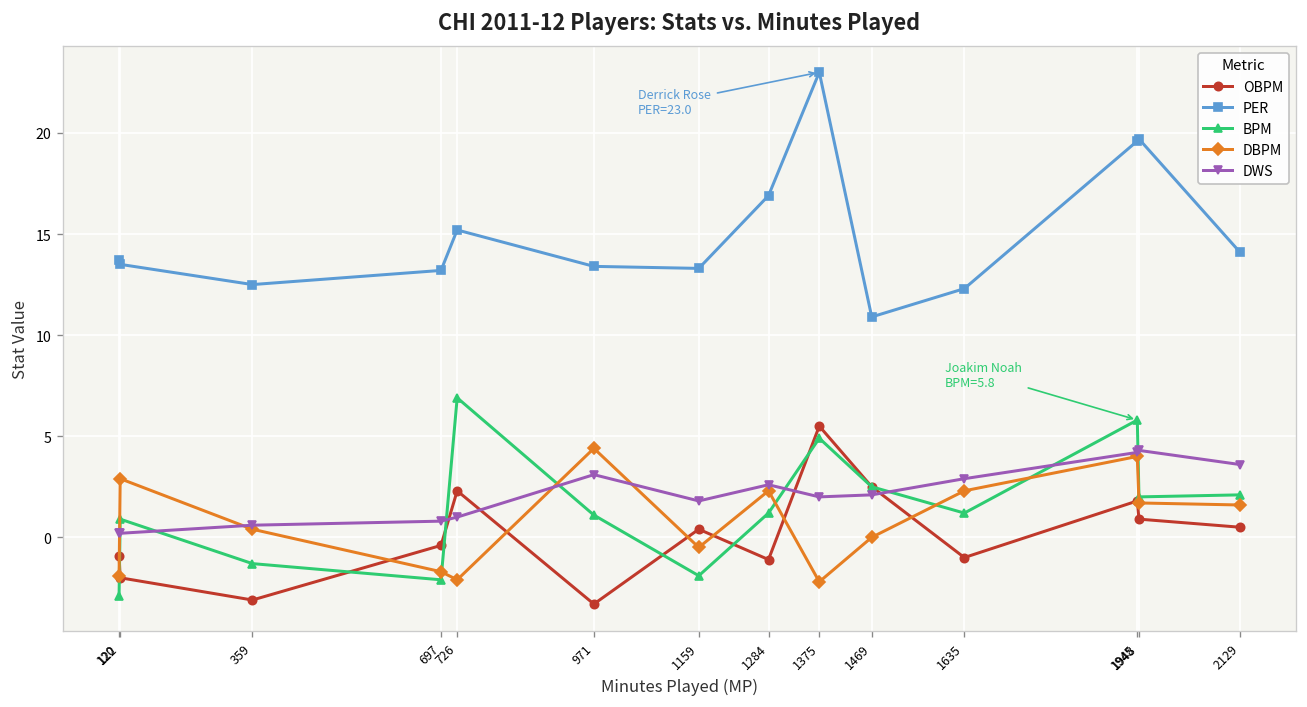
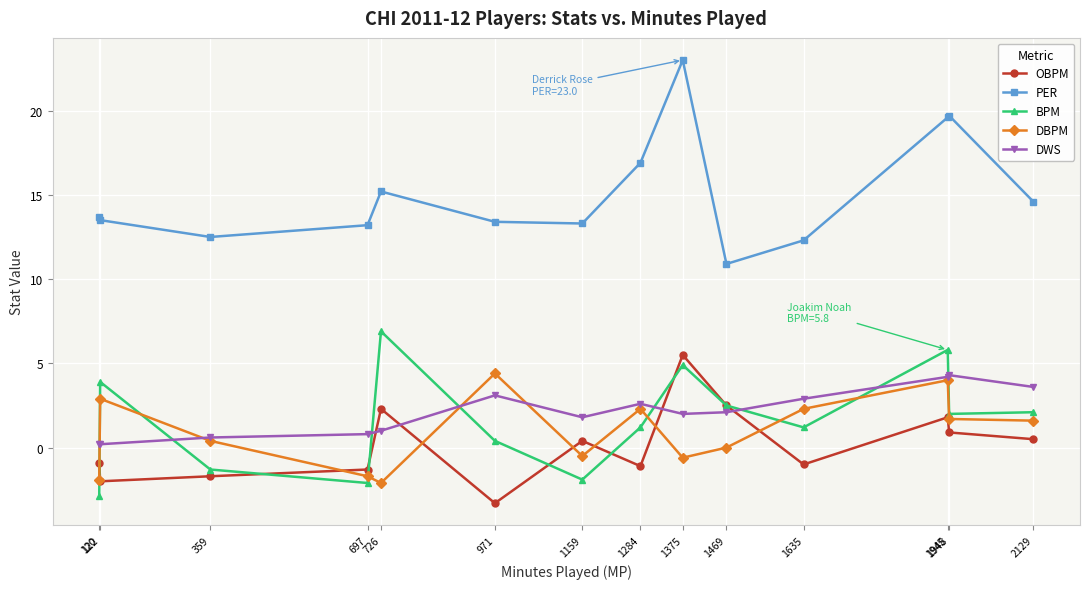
BPM, 122: 0.9 -> 3.9
OBPM, 359: -3.1 -> -1.7
OBPM, 697: -0.4 -> -1.3
BPM, 971: 1.1 -> 0.4
DBPM, 1375: -2.2 -> -0.6
PER, 2129: 14.1 -> 14.6
